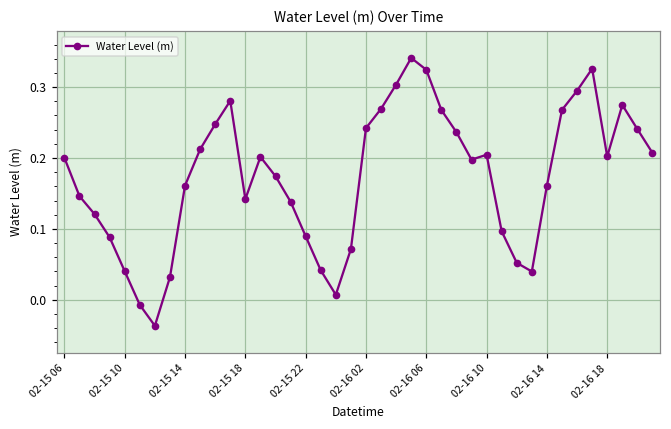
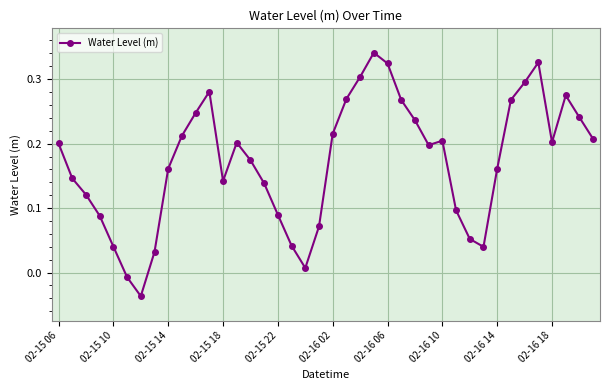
02-16 02: 0.24 -> 0.22
